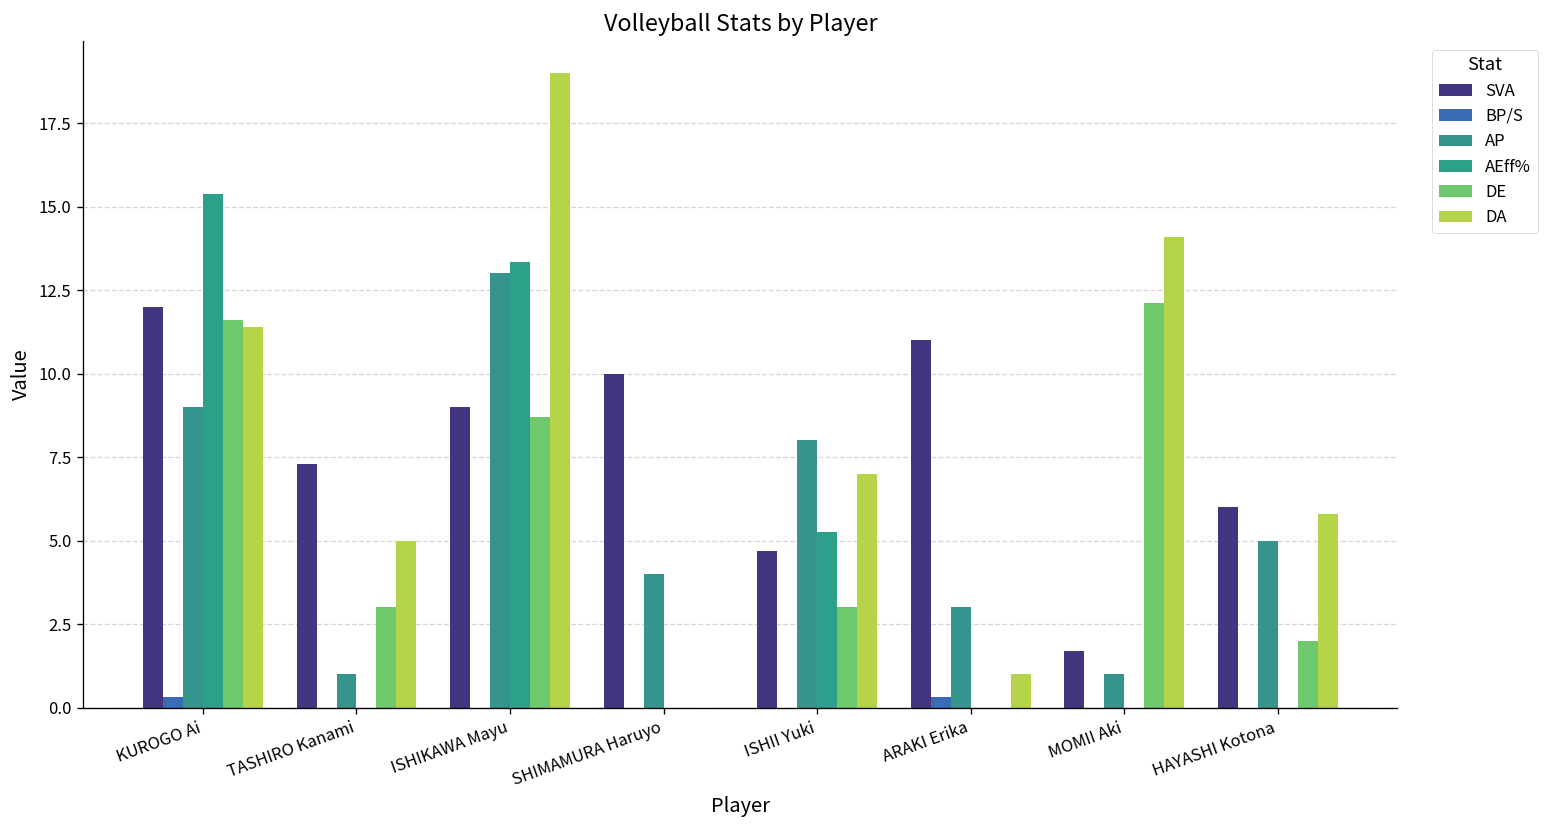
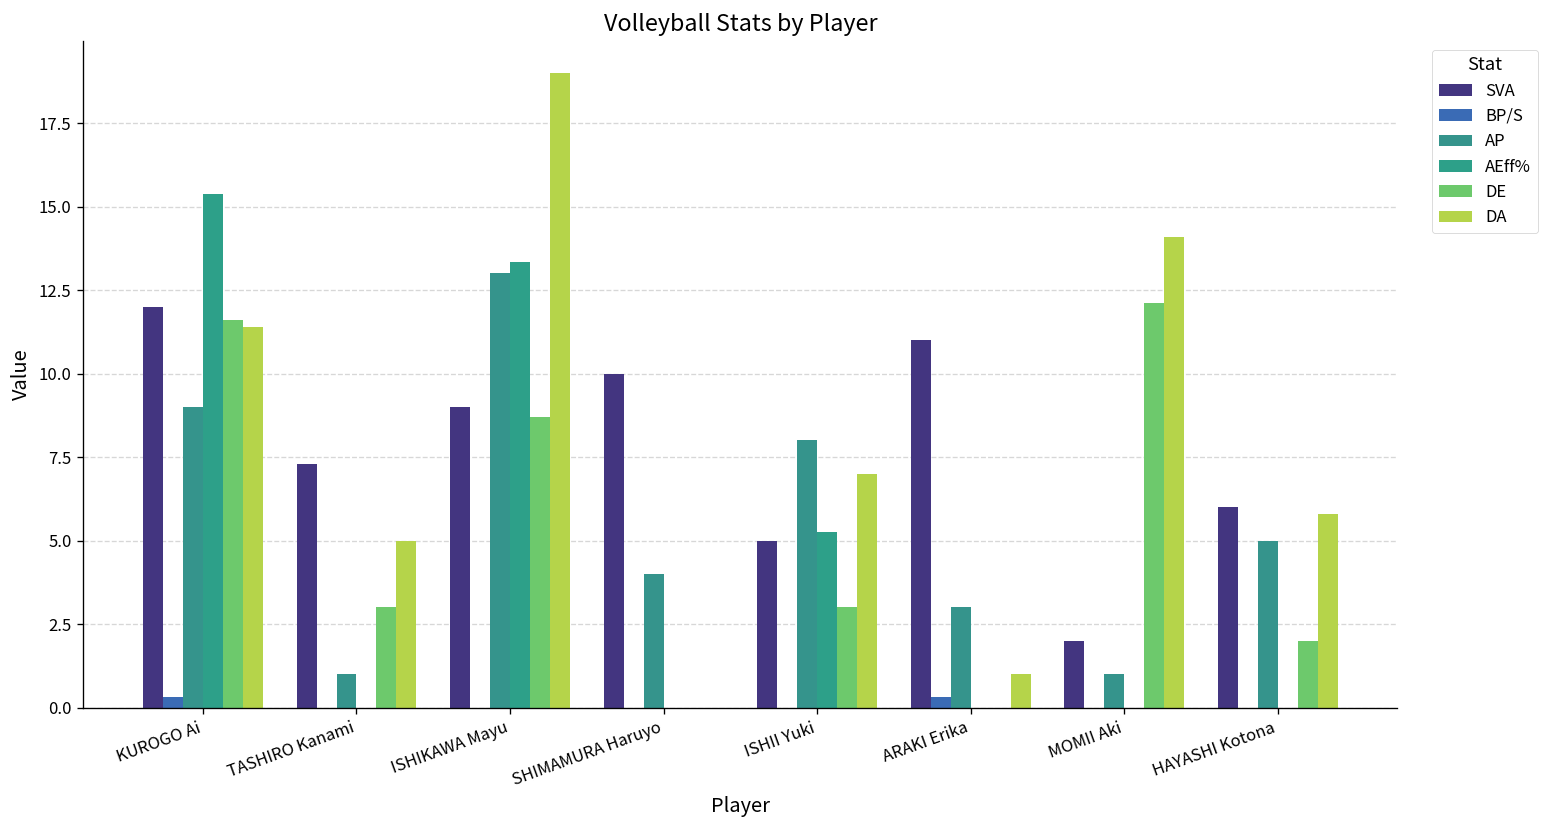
SVA, ISHII Yuki: 4.7 -> 5.0
SVA, MOMII Aki: 1.7 -> 2.0
